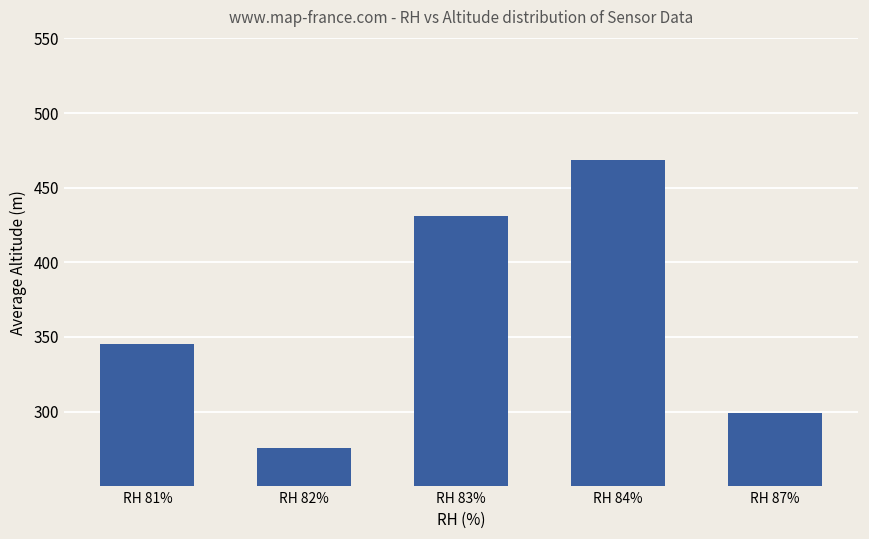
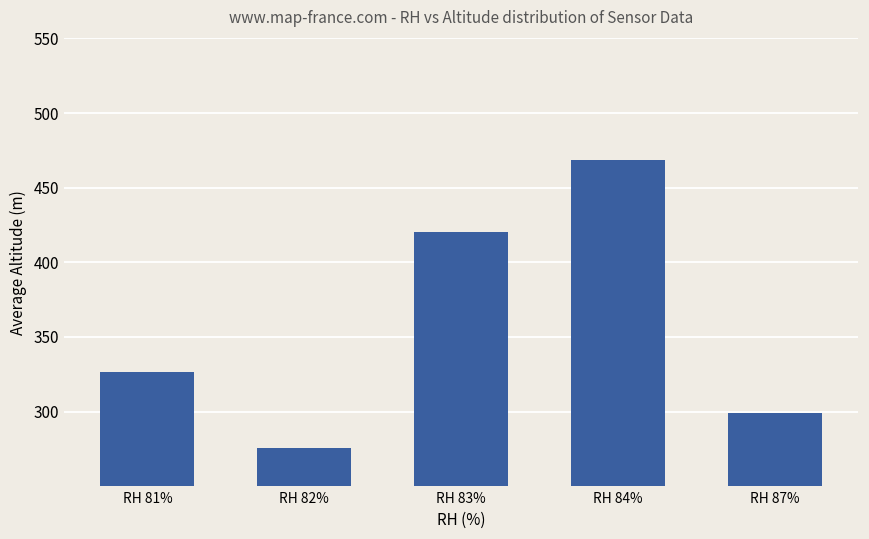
RH 81%: 345 -> 327
RH 83%: 431 -> 420
